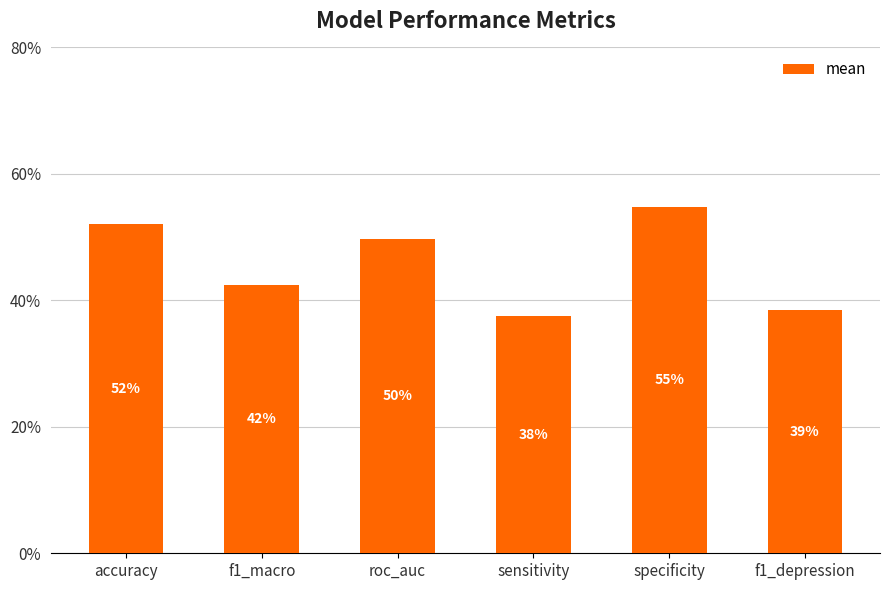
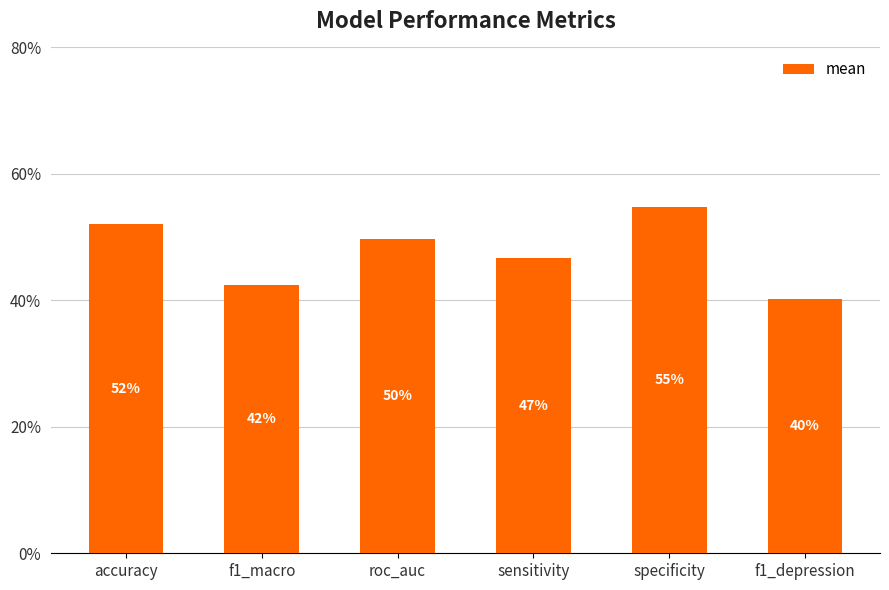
sensitivity: 38% -> 47%
f1_depression: 39% -> 40%
